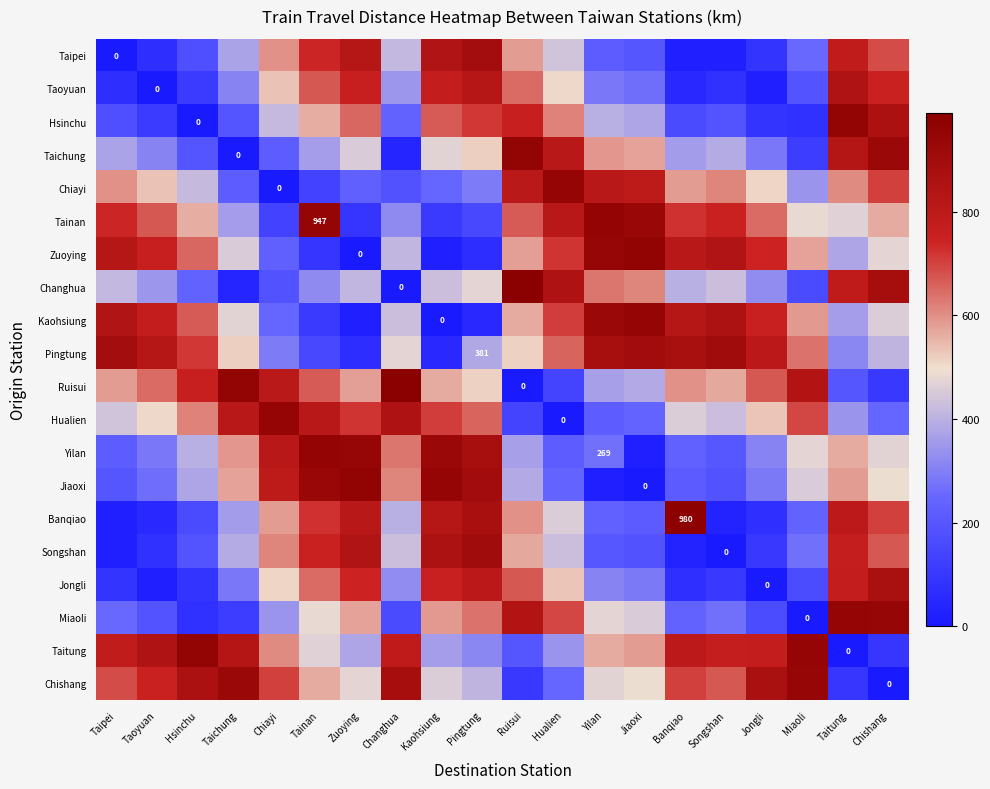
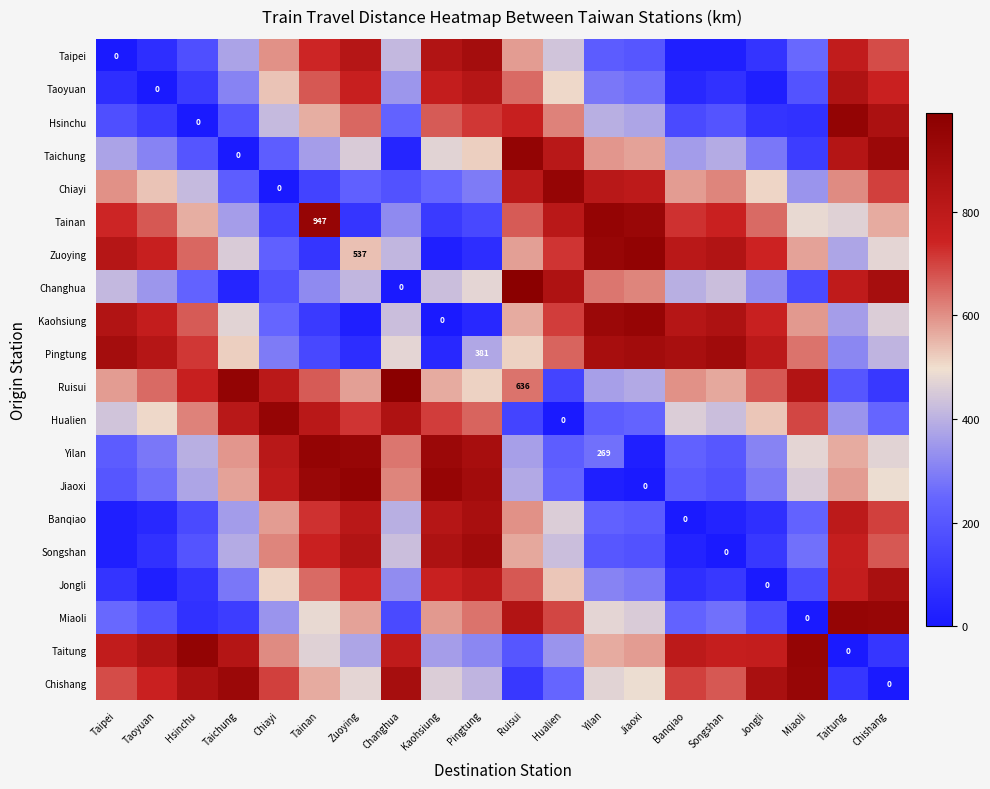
Zuoying, Zuoying: 0 -> 537
Ruisui, Ruisui: 0 -> 636
Banqiao, Banqiao: 980 -> 0
